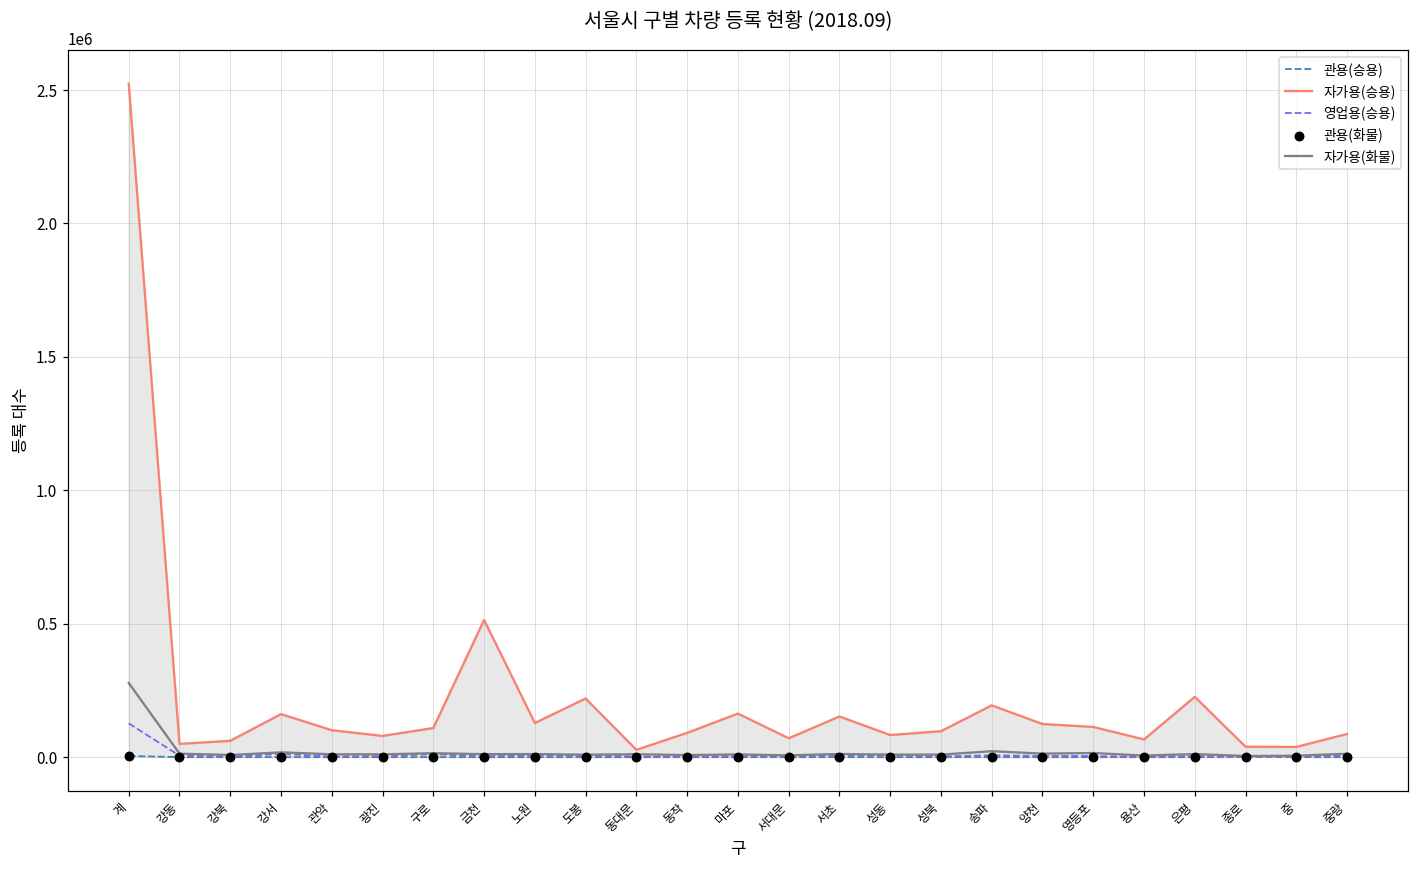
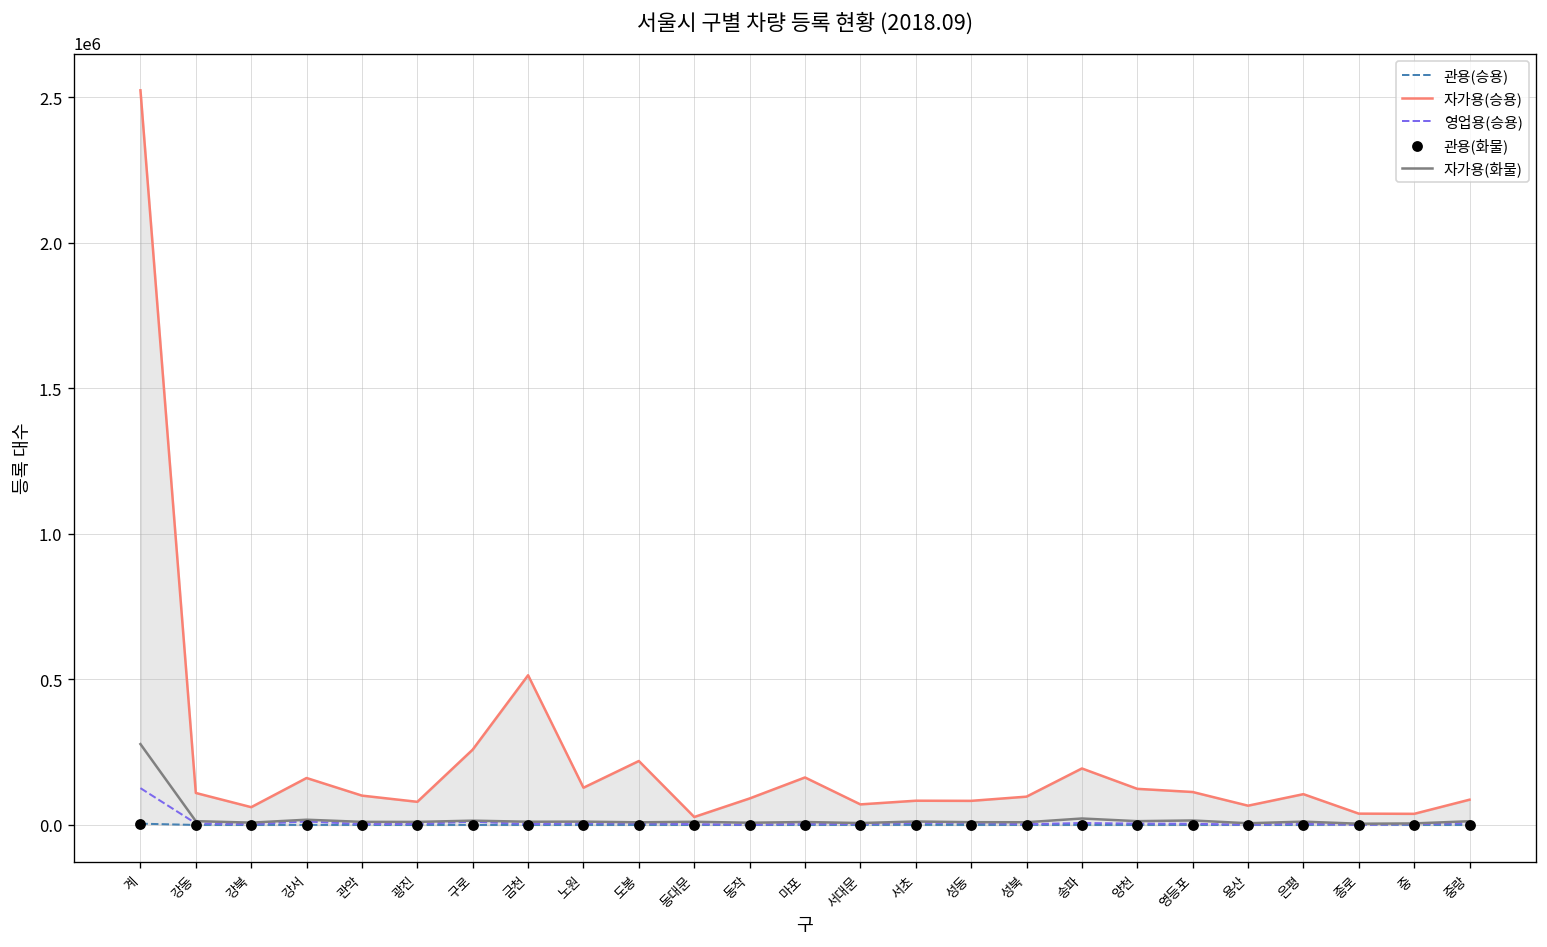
자가용(승용), 강동: 50000 -> 110000
자가용(승용), 구로: 110000 -> 260000
자가용(승용), 서초: 150000 -> 80000
자가용(승용), 은평: 230000 -> 110000
